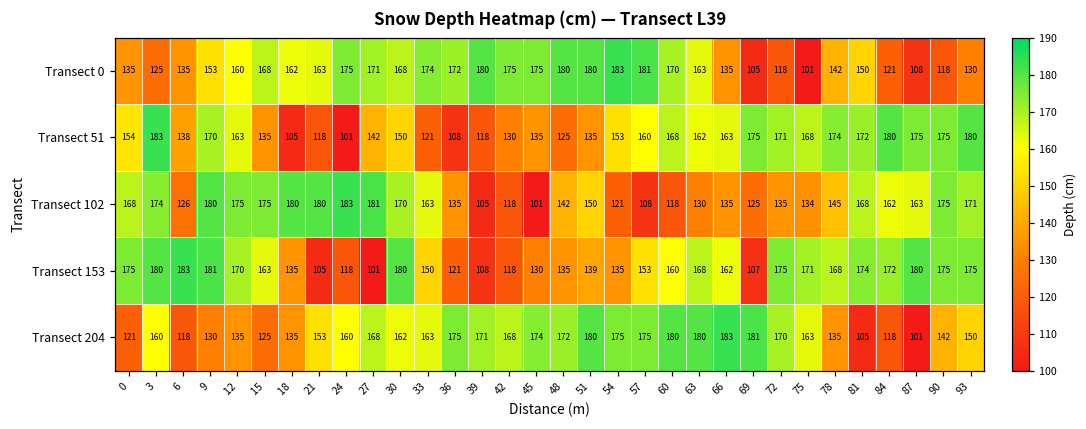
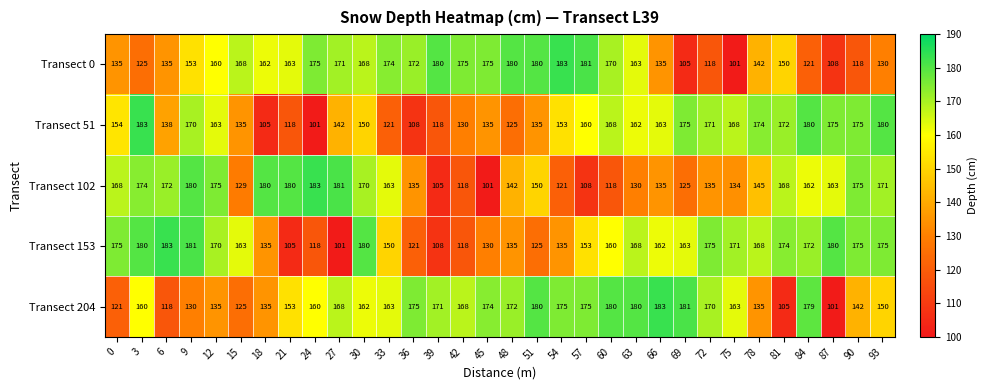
Transect 102, 6: 126 -> 172
Transect 102, 15: 175 -> 129
Transect 153, 51: 139 -> 125
Transect 153, 69: 107 -> 163
Transect 204, 84: 118 -> 179
